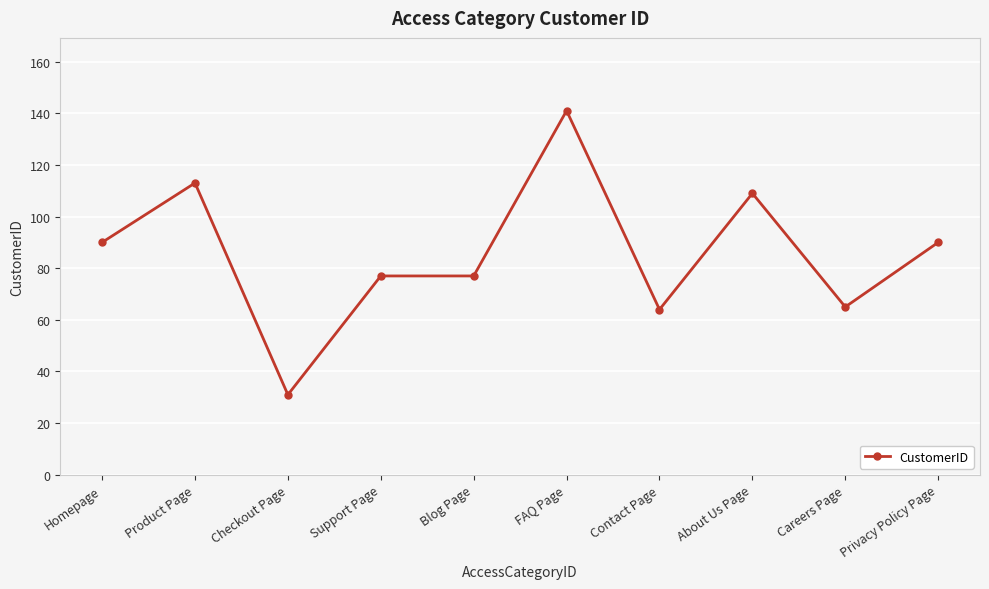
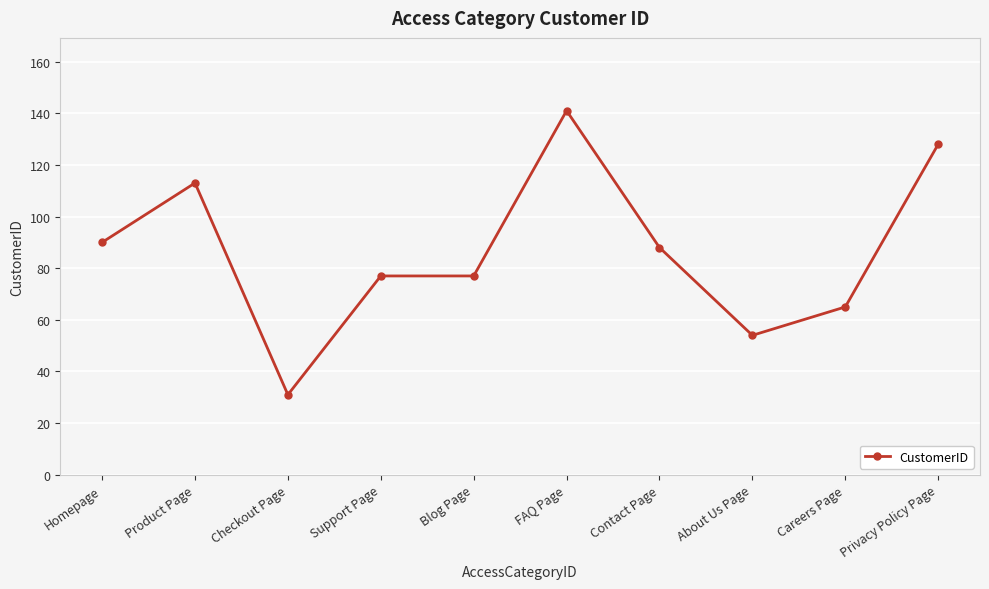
Contact Page: 64 -> 88
About Us Page: 109 -> 54
Privacy Policy Page: 90 -> 128
